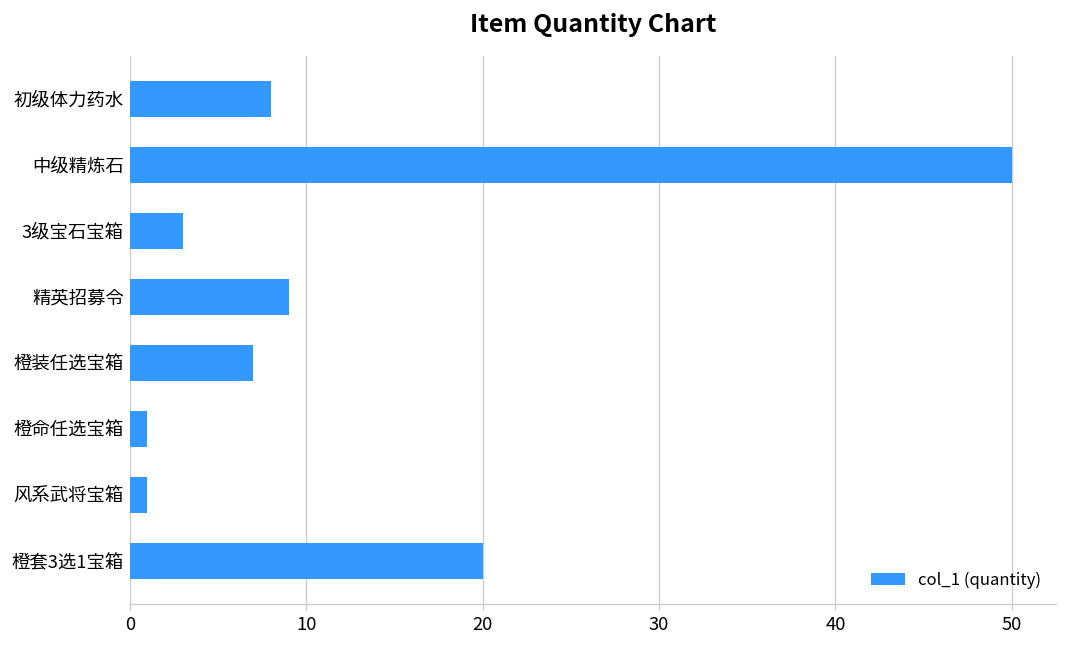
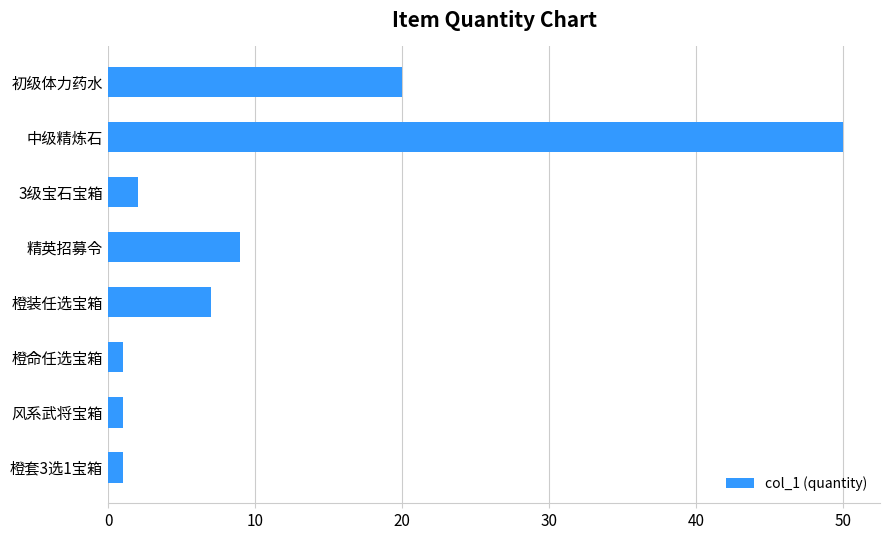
初级体力药水: 8 -> 20
3级宝石宝箱: 3 -> 2
橙套3选1宝箱: 20 -> 1
